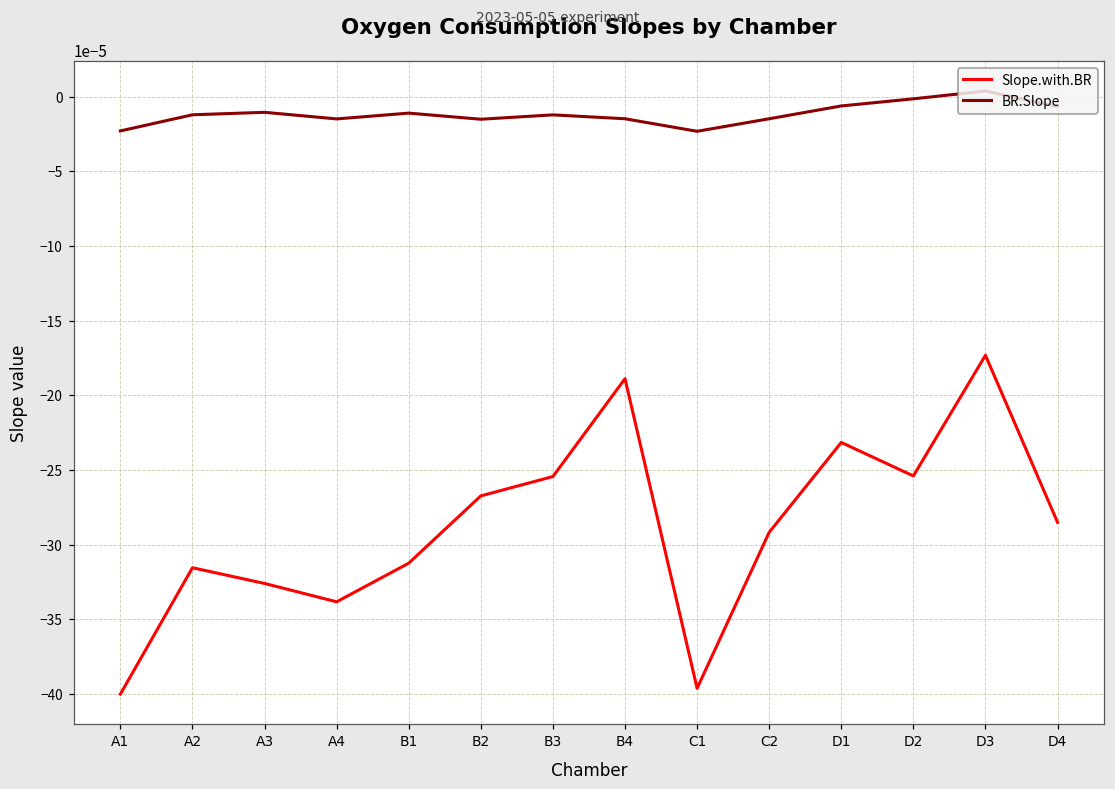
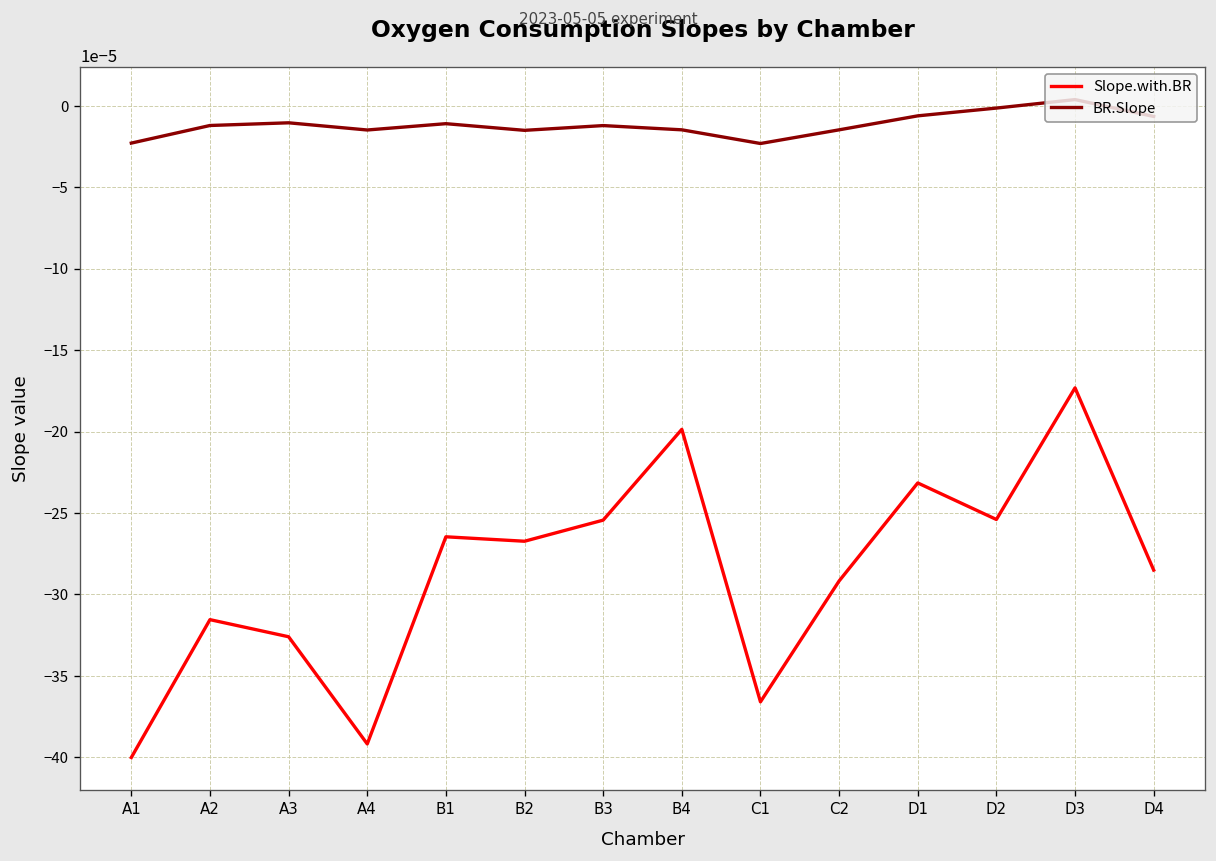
Slope.with.BR, A4: -0.000338 -> -0.000392
Slope.with.BR, B1: -0.000312 -> -0.000265
Slope.with.BR, B4: -0.000189 -> -0.000199
Slope.with.BR, C1: -0.000396 -> -0.000366
